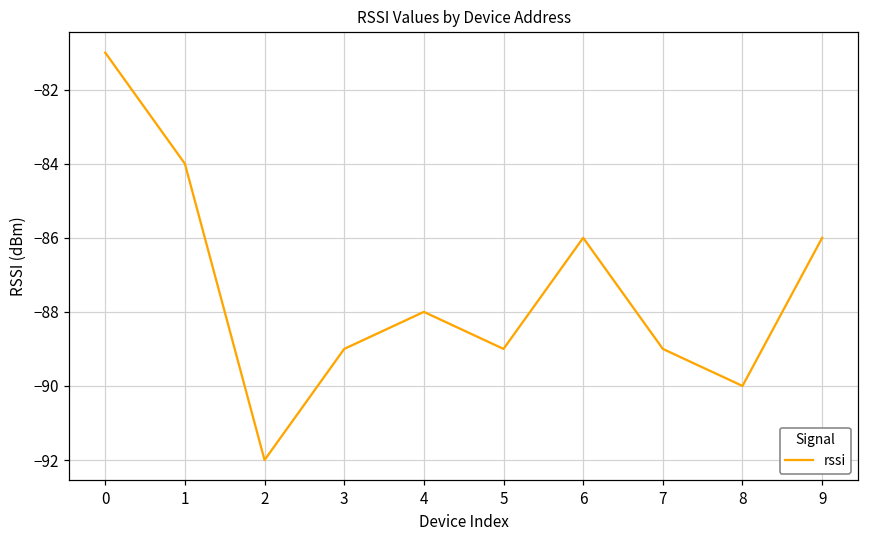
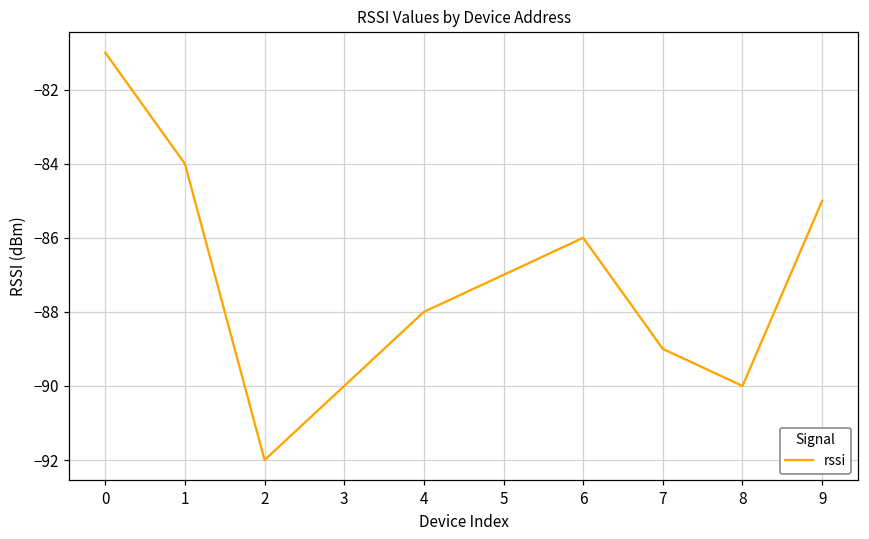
3: -89 -> -90
5: -89 -> -87
9: -86 -> -85
